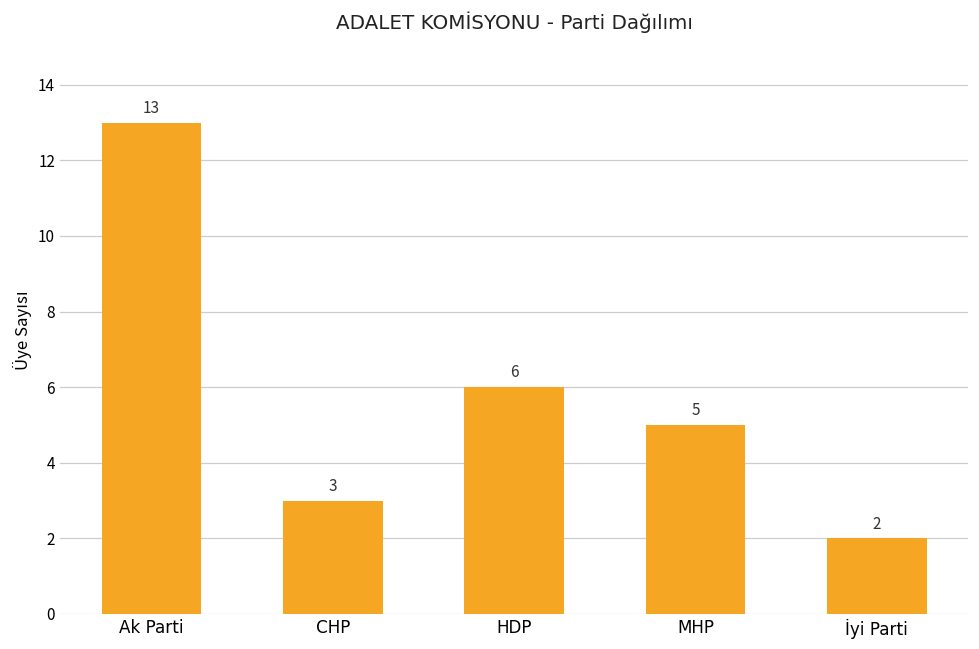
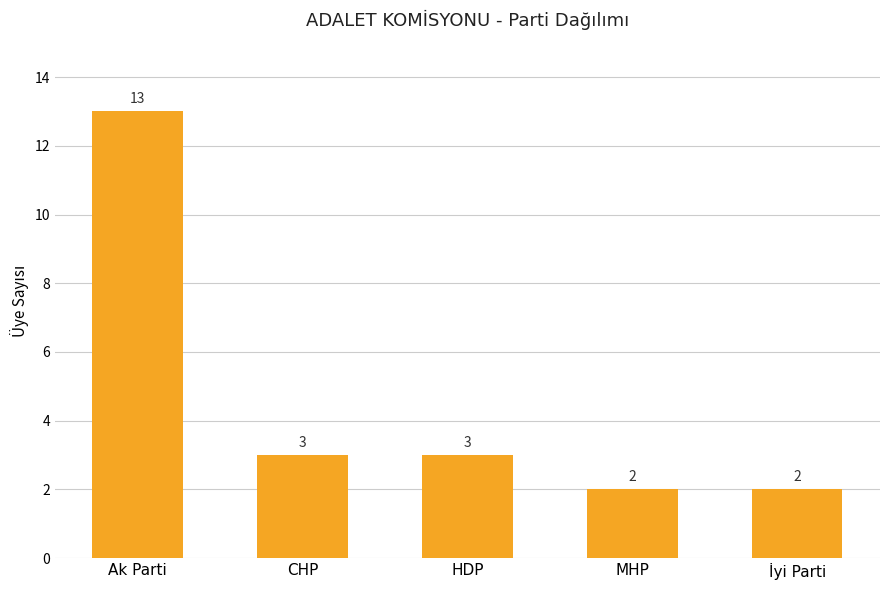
HDP: 6 -> 3
MHP: 5 -> 2
